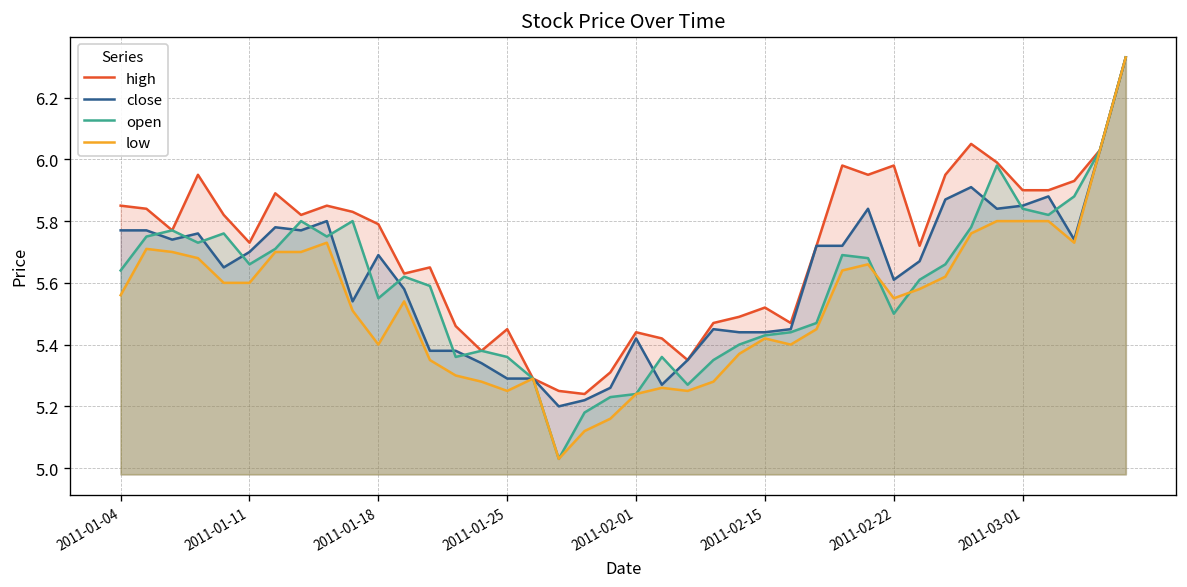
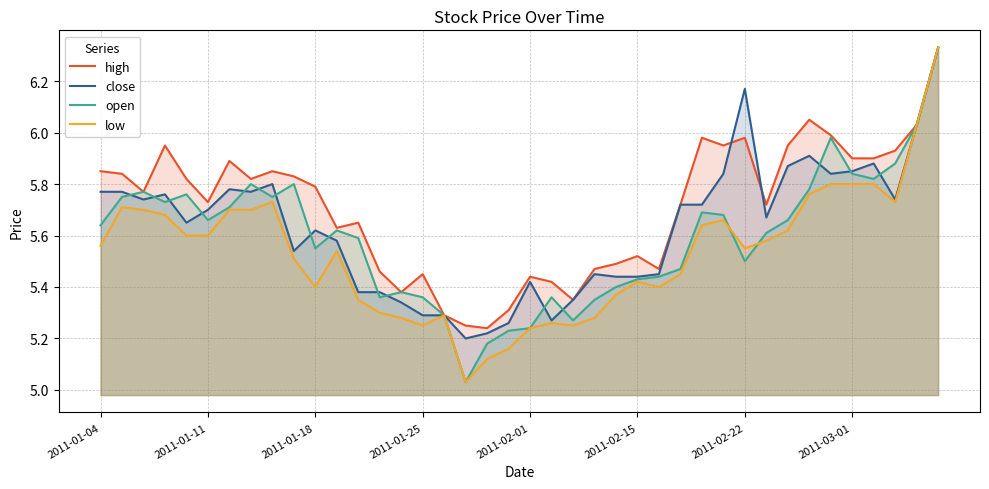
close, 2011-01-18: 5.69 -> 5.62
close, 2011-02-22: 5.61 -> 6.17
